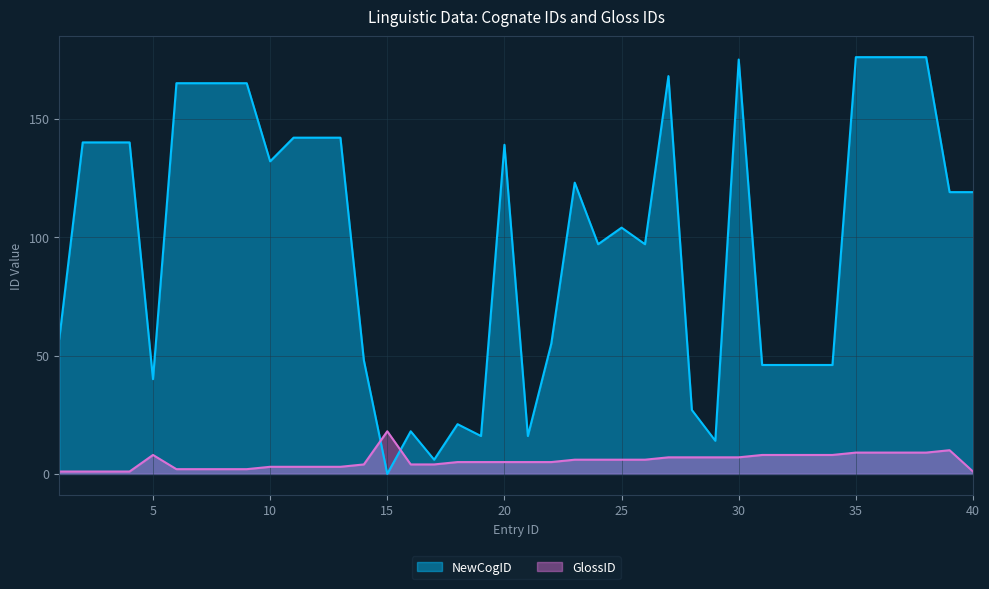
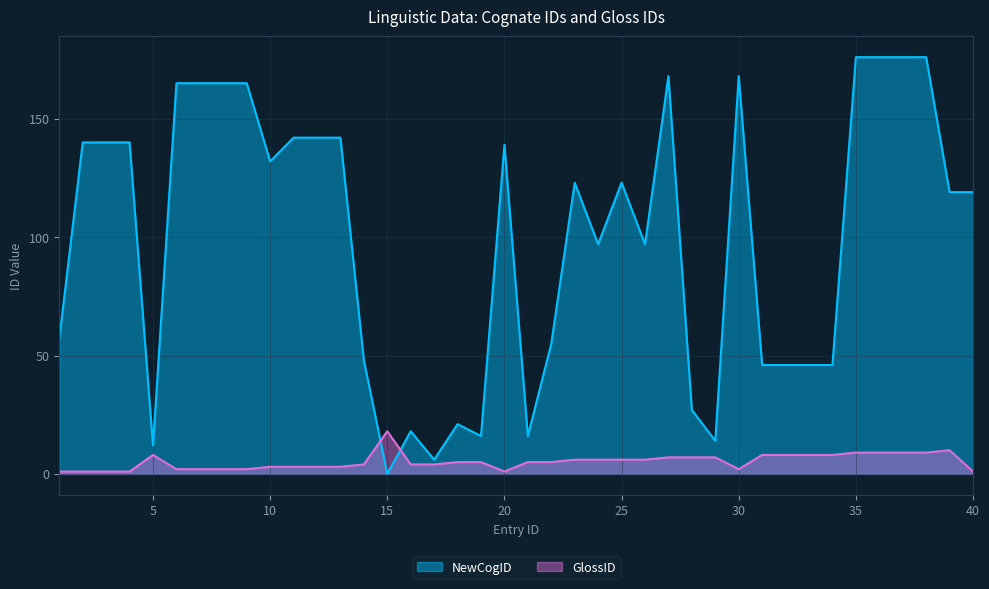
NewCogID, 5: 40 -> 12
GlossID, 20: 5 -> 1
NewCogID, 25: 104 -> 123
NewCogID, 30: 175 -> 168
GlossID, 30: 7 -> 2
